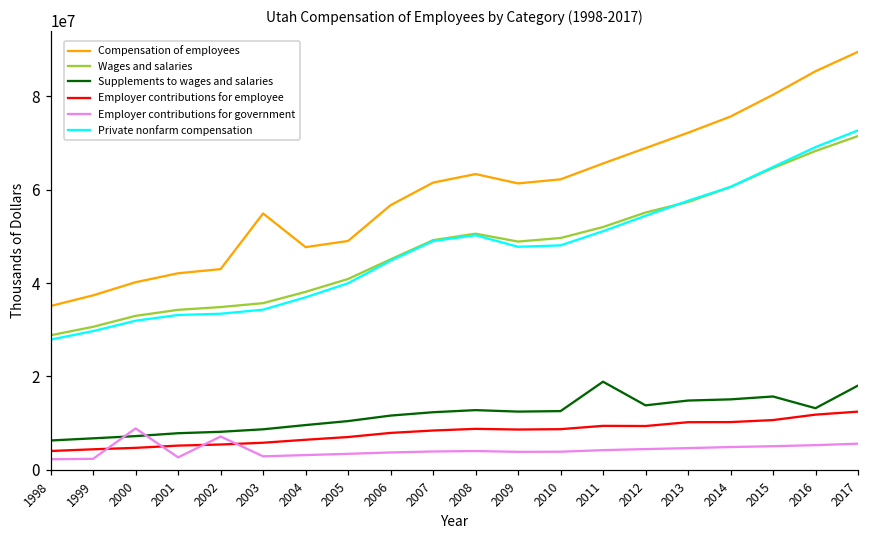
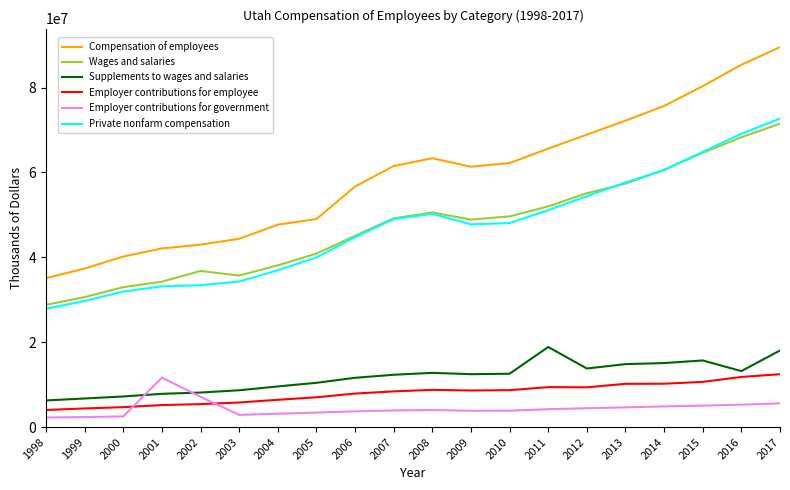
Employer contributions for government, 2000: 9000000 -> 3000000
Employer contributions for government, 2001: 3000000 -> 12000000
Wages and salaries, 2002: 35000000 -> 37000000
Compensation of employees, 2003: 55000000 -> 44000000
